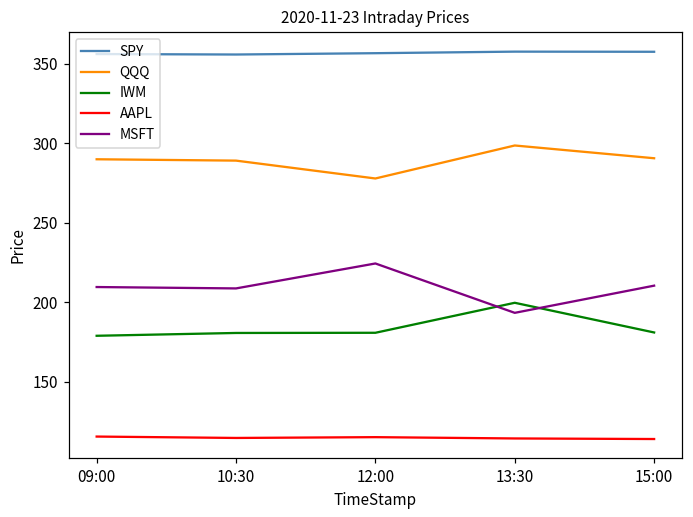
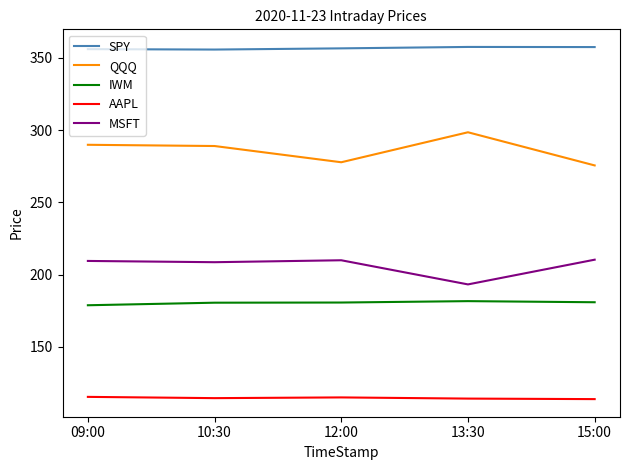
MSFT, 12:00: 224 -> 210
IWM, 13:30: 200 -> 182
QQQ, 15:00: 291 -> 276
